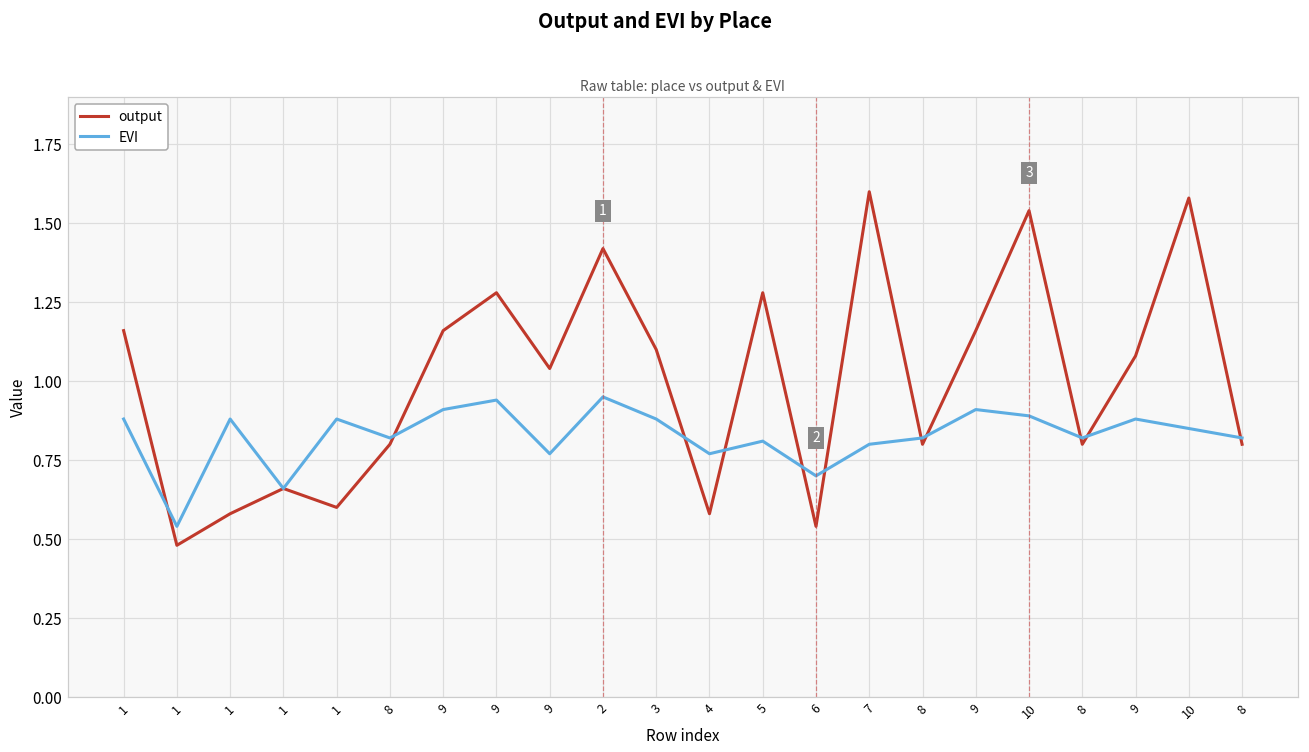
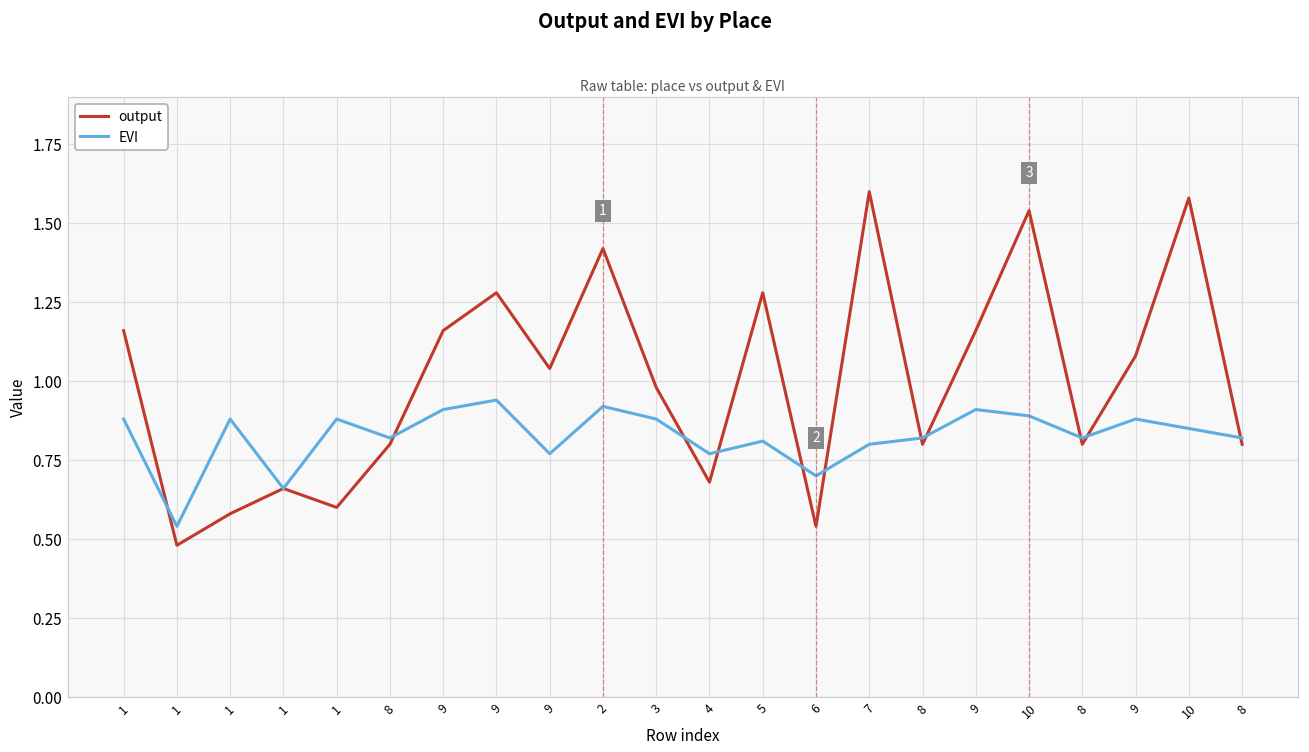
EVI, 2: 0.95 -> 0.92
output, 3: 1.10 -> 0.98
output, 4: 0.58 -> 0.68
